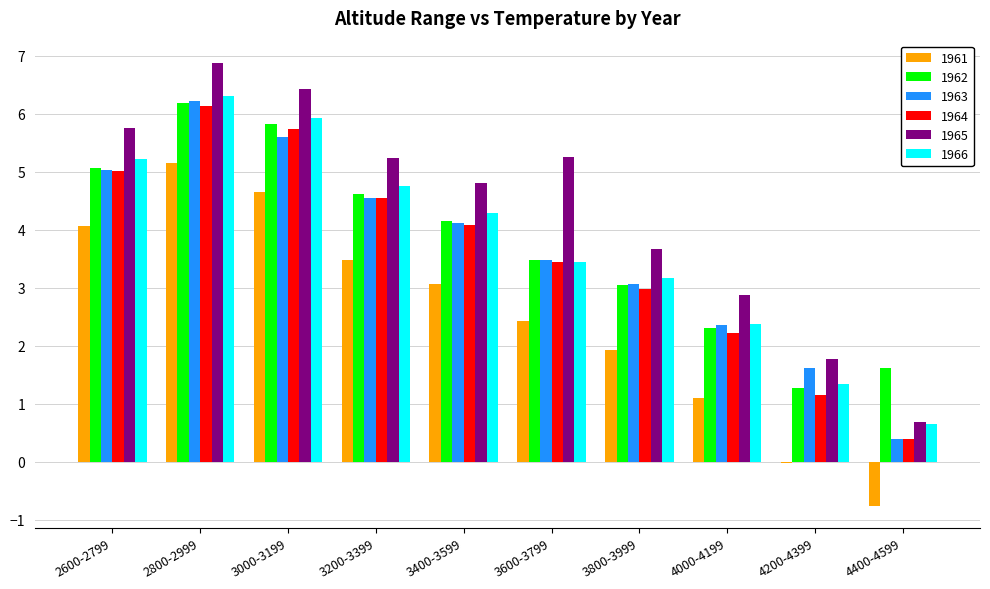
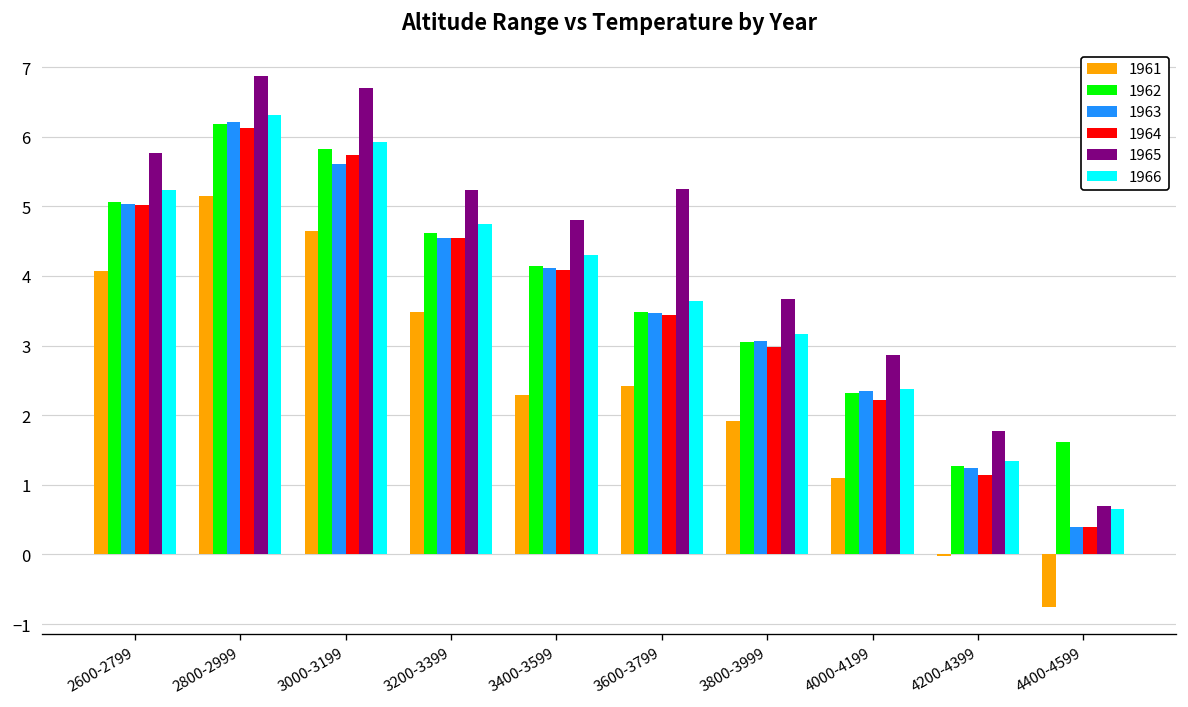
1965, 3000-3199: 6.4 -> 6.7
1961, 3400-3599: 3.1 -> 2.3
1966, 3600-3799: 3.4 -> 3.6
1963, 4200-4399: 1.6 -> 1.2
